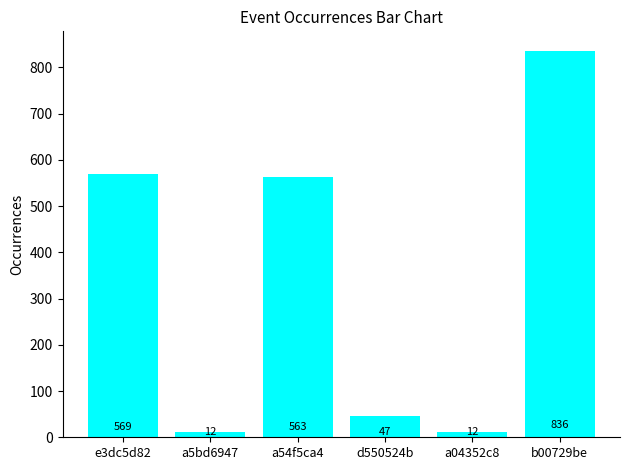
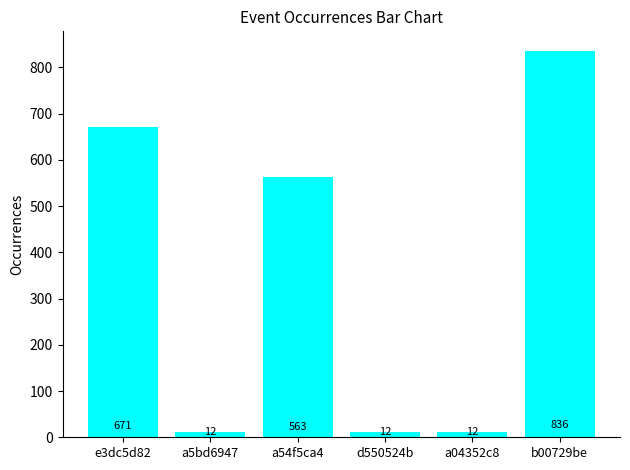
e3dc5d82: 569 -> 671
d550524b: 47 -> 12
